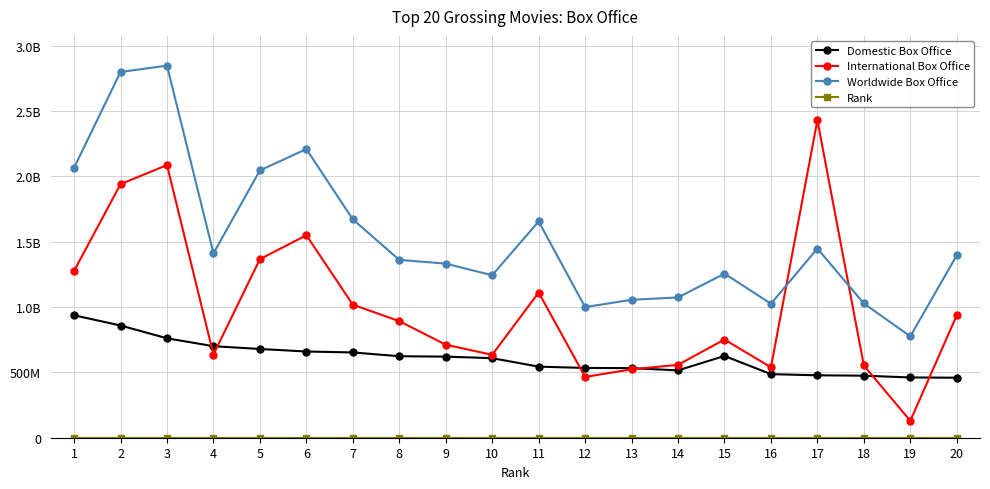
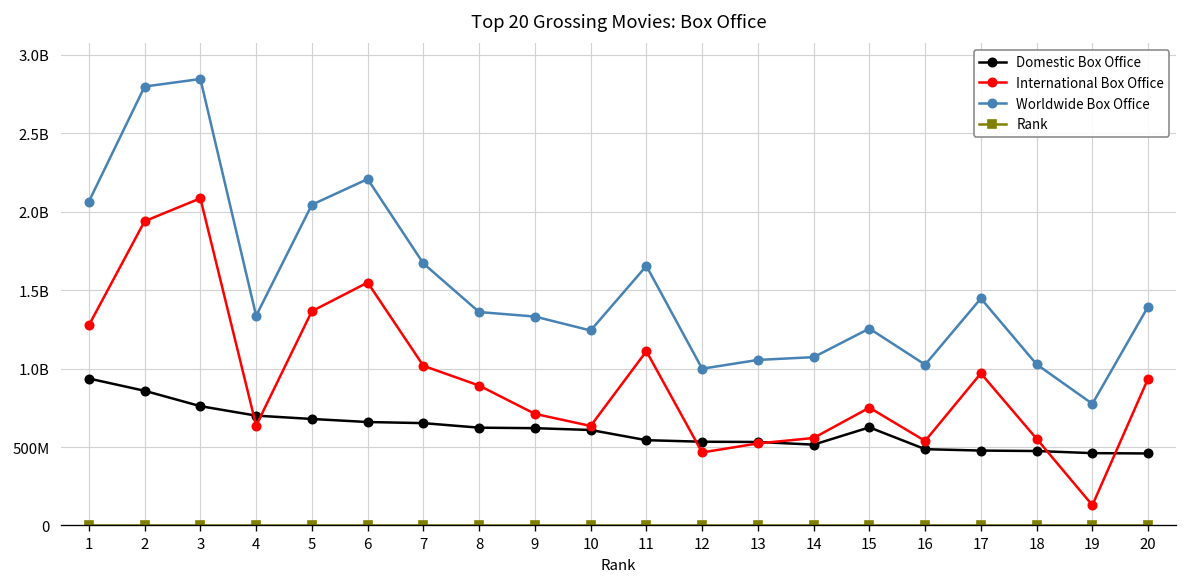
Worldwide Box Office, 4: 1410000000 -> 1340000000
International Box Office, 17: 2430000000 -> 970000000
